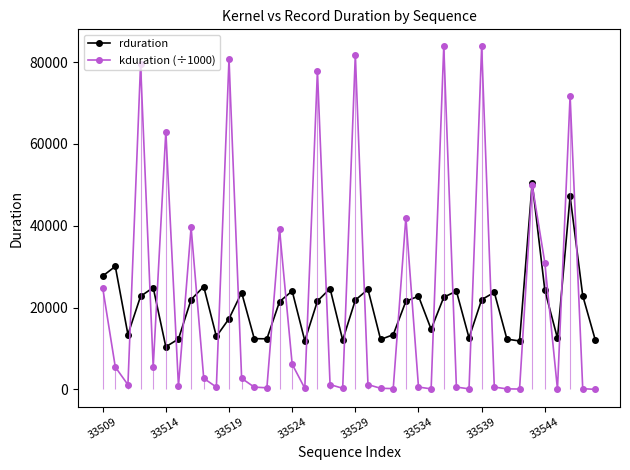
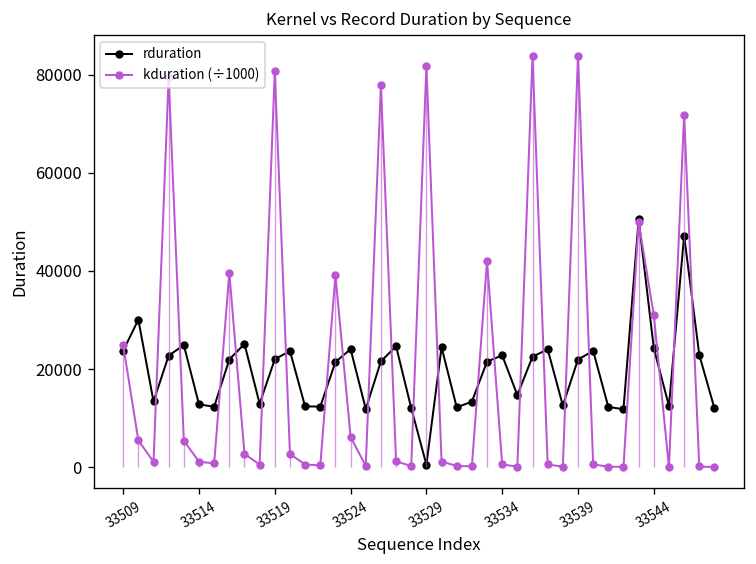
rduration, 33509: 28000 -> 24000
rduration, 33514: 10000 -> 13000
kduration (÷1000), 33514: 63000 -> 1000
rduration, 33519: 17000 -> 22000
rduration, 33529: 22000 -> 1000
